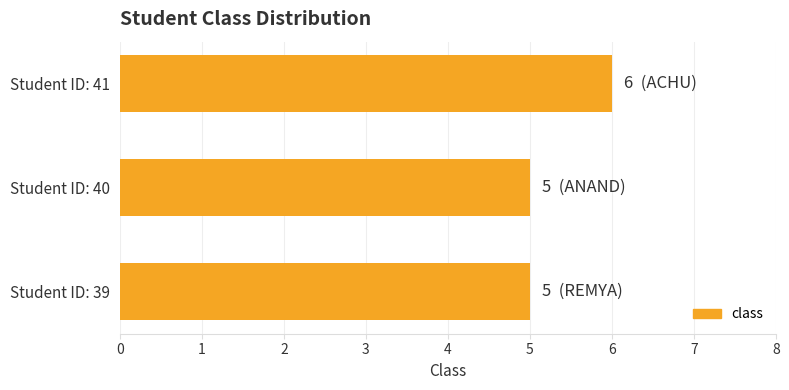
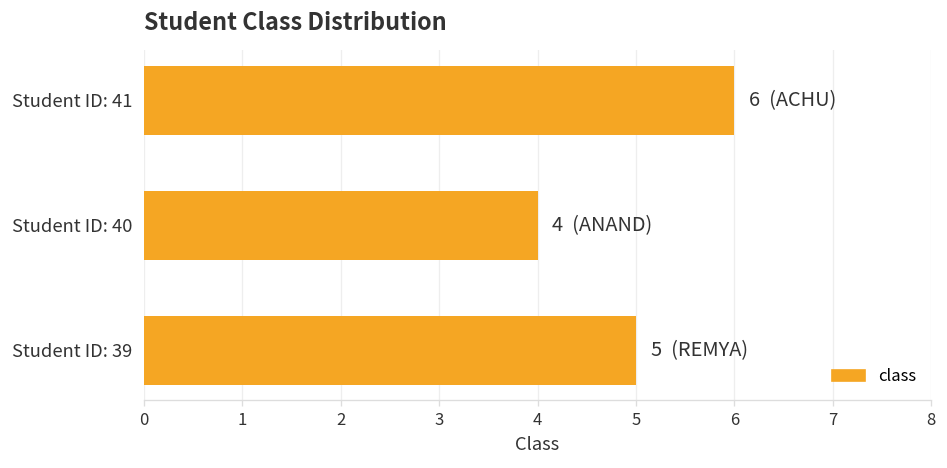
Student ID: 40: 5 -> 4
